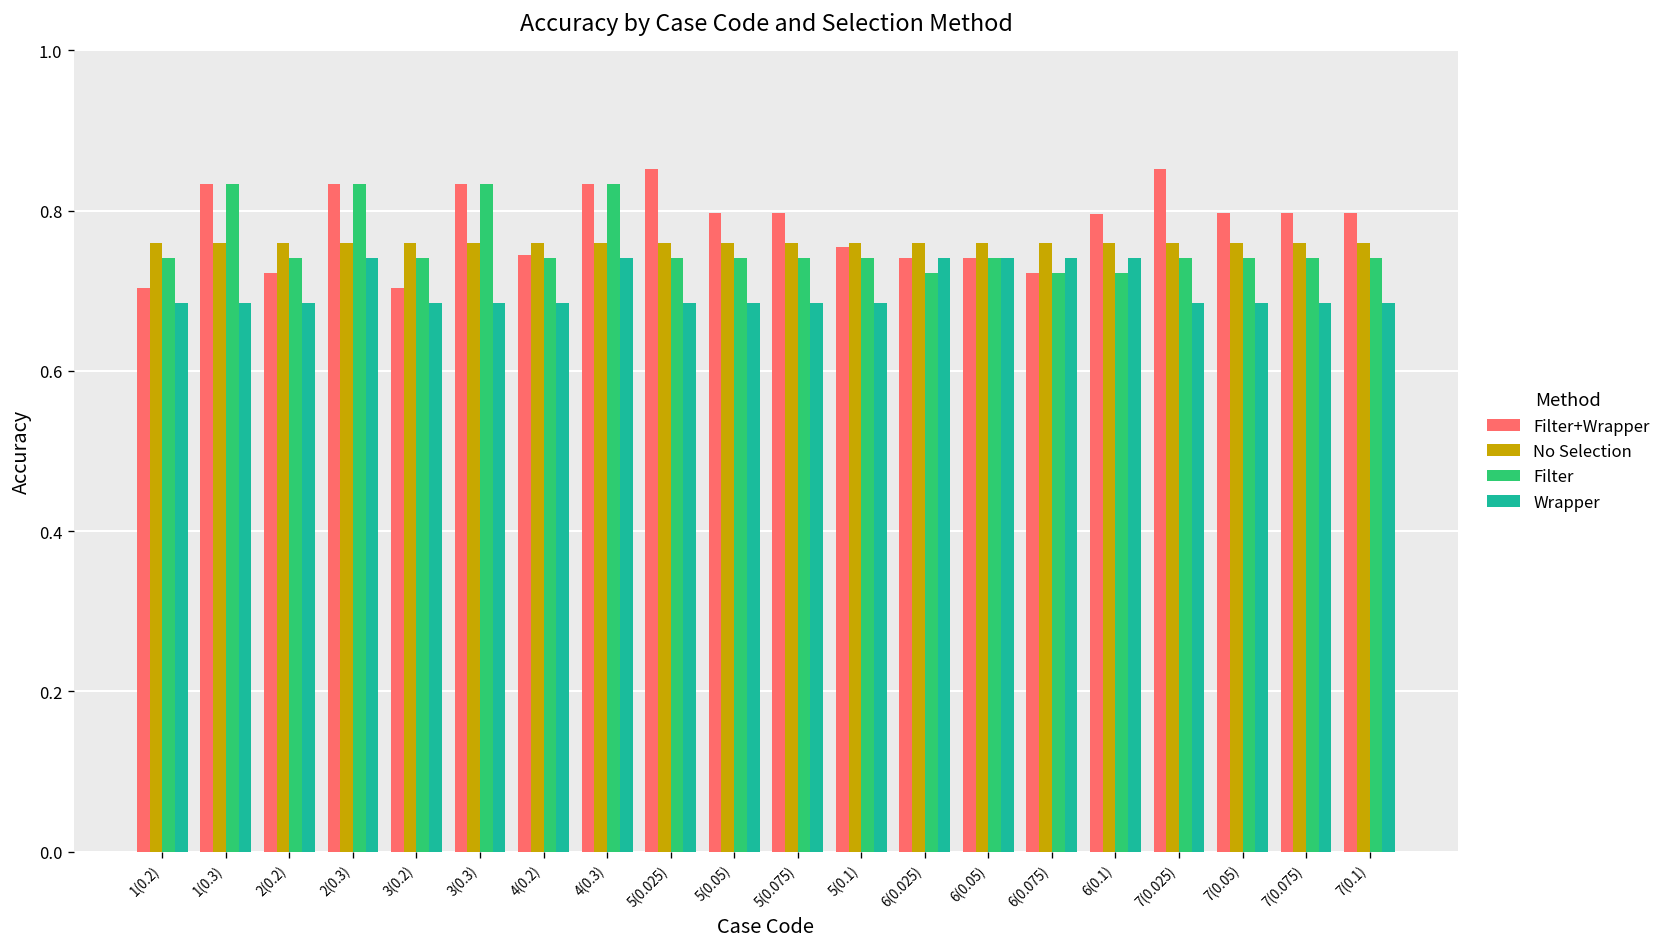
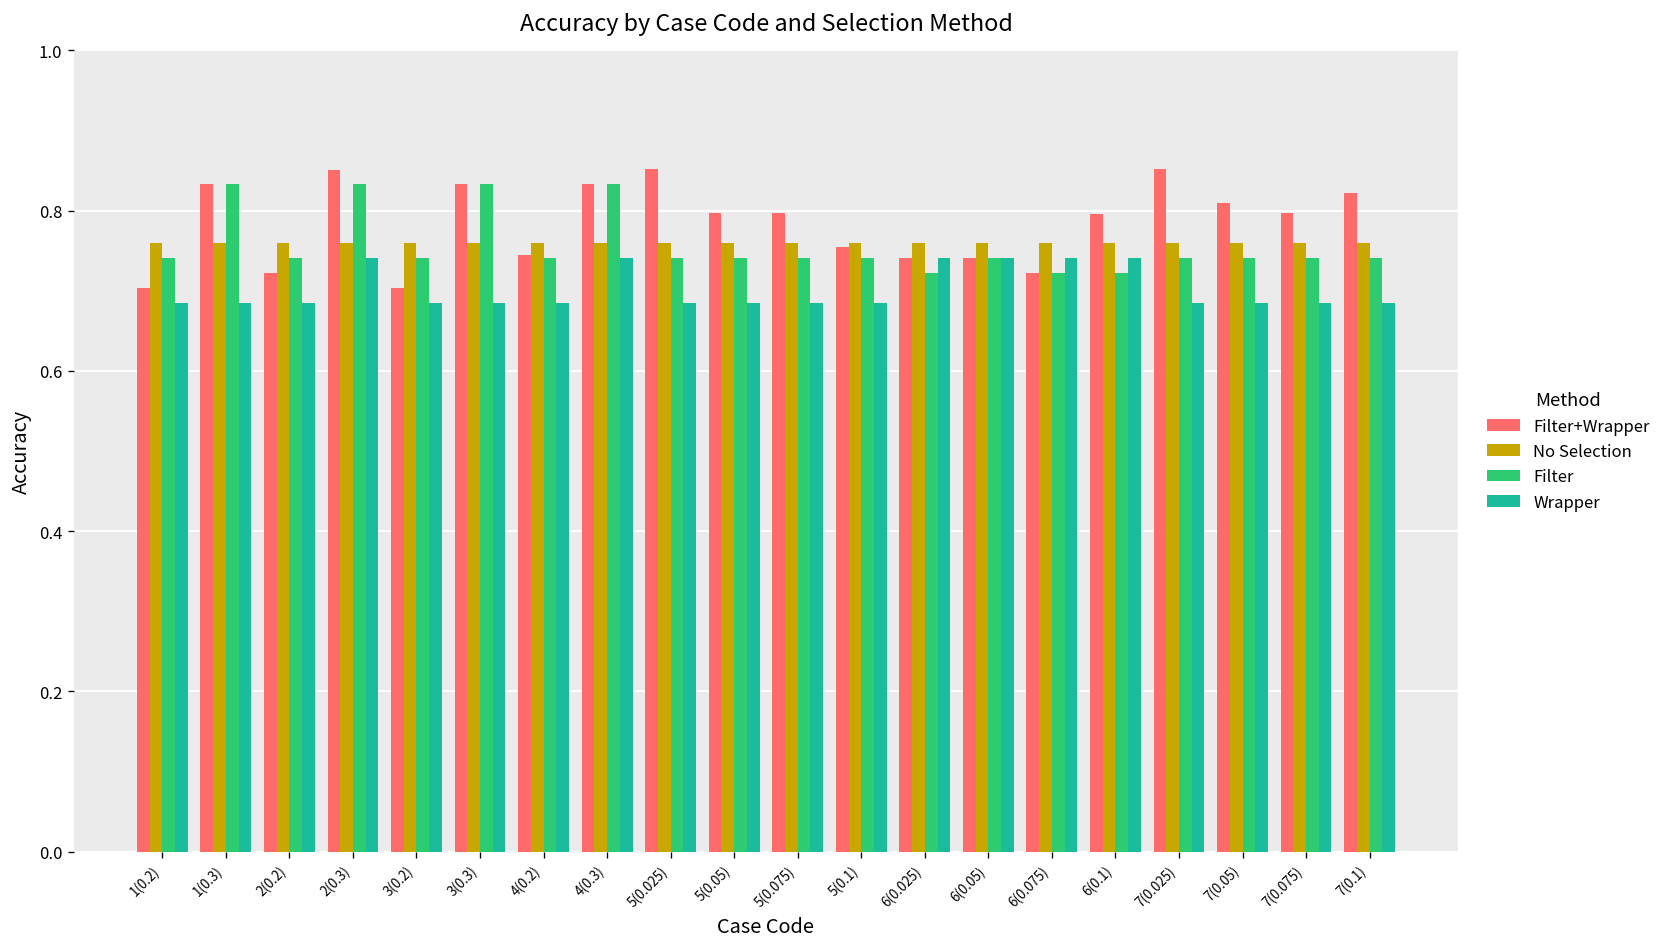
Filter+Wrapper, 2(0.3): 0.83 -> 0.85
Filter+Wrapper, 7(0.05): 0.80 -> 0.81
Filter+Wrapper, 7(0.1): 0.80 -> 0.82
